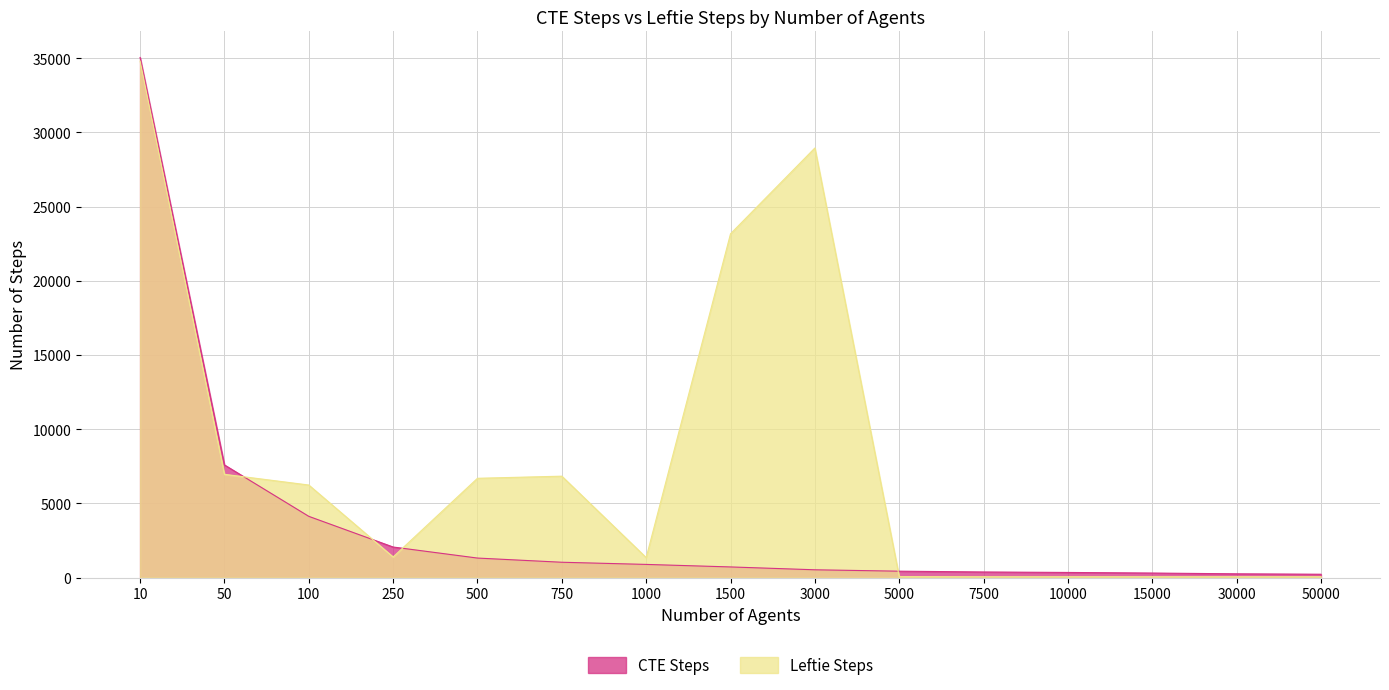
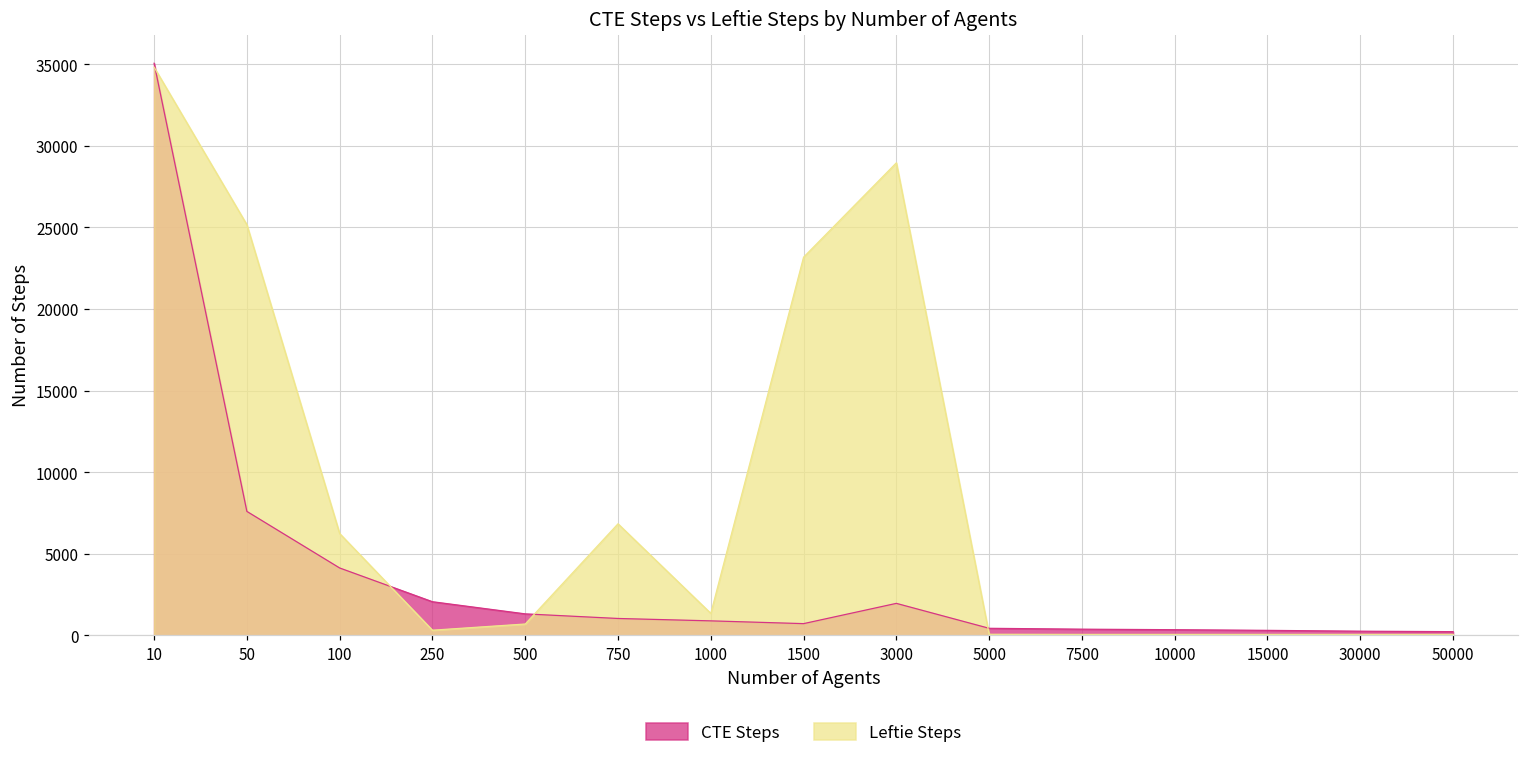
Leftie Steps, 50: 7000 -> 25200
Leftie Steps, 250: 1400 -> 300
Leftie Steps, 500: 6700 -> 700
CTE Steps, 3000: 500 -> 2000
